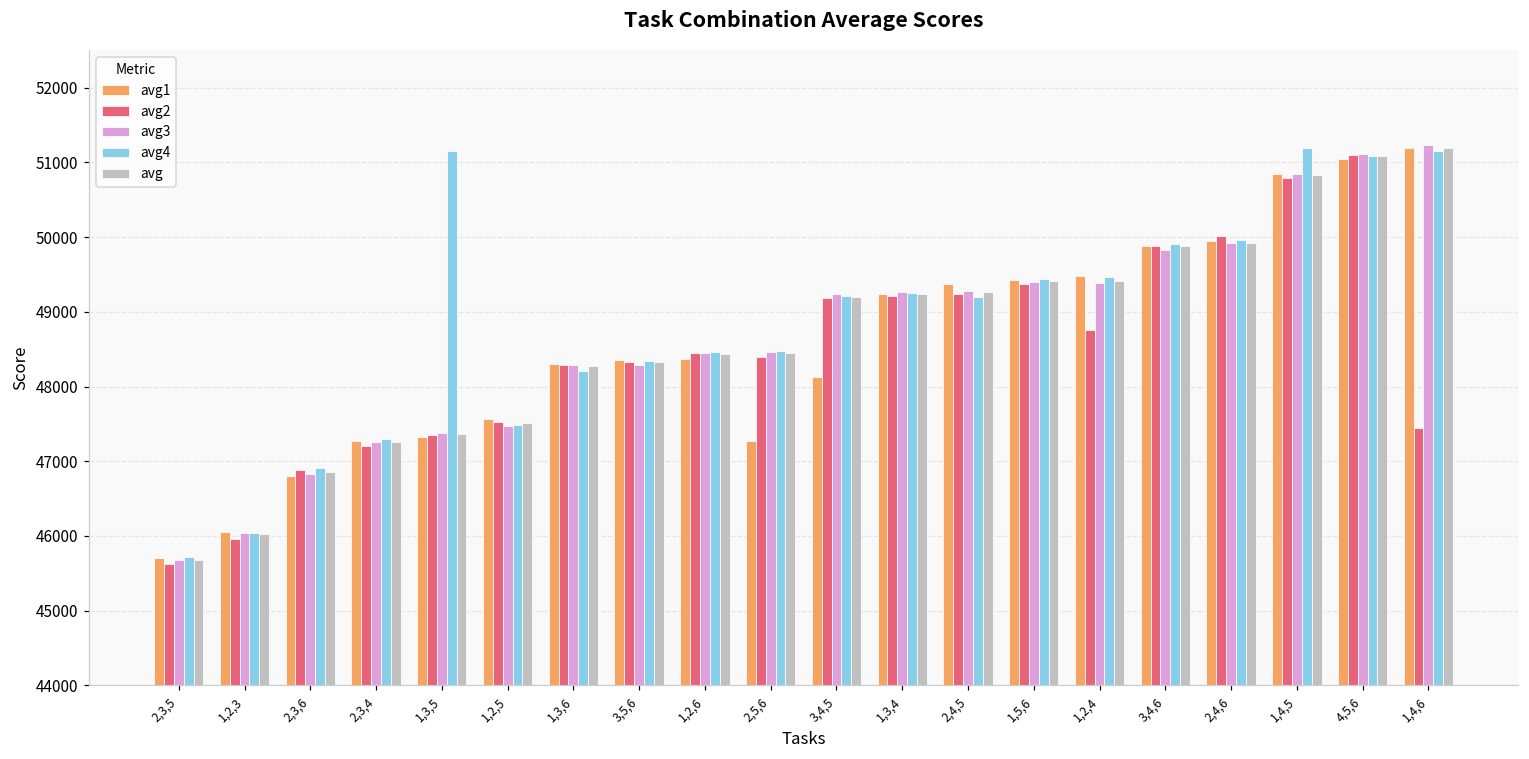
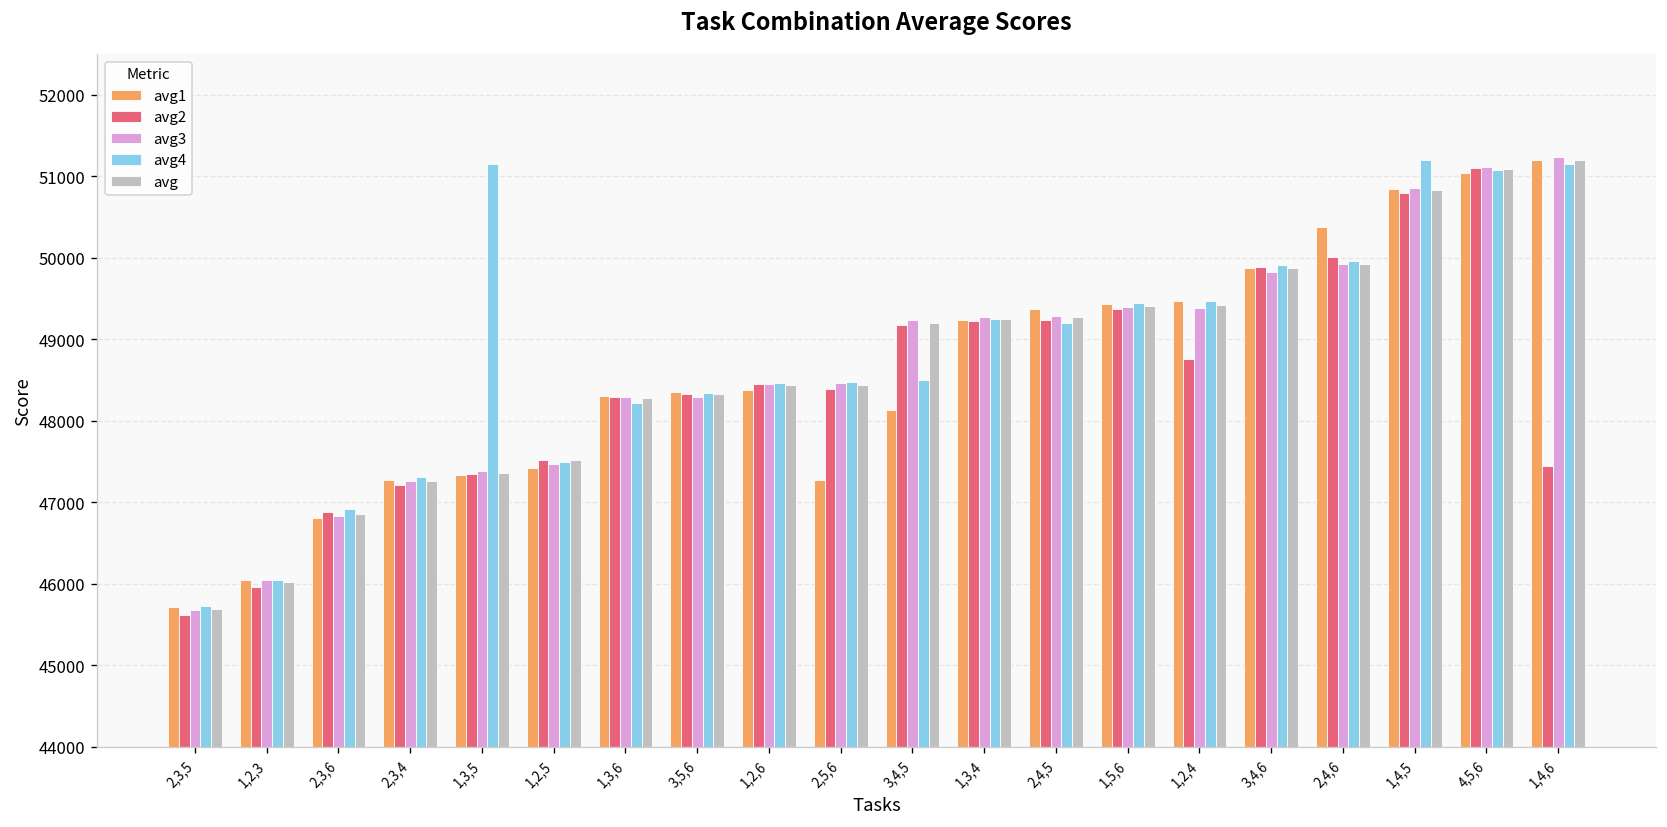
avg1, 1,2,5: 47600 -> 47400
avg4, 3,4,5: 49200 -> 48500
avg1, 2,4,6: 49900 -> 50400
